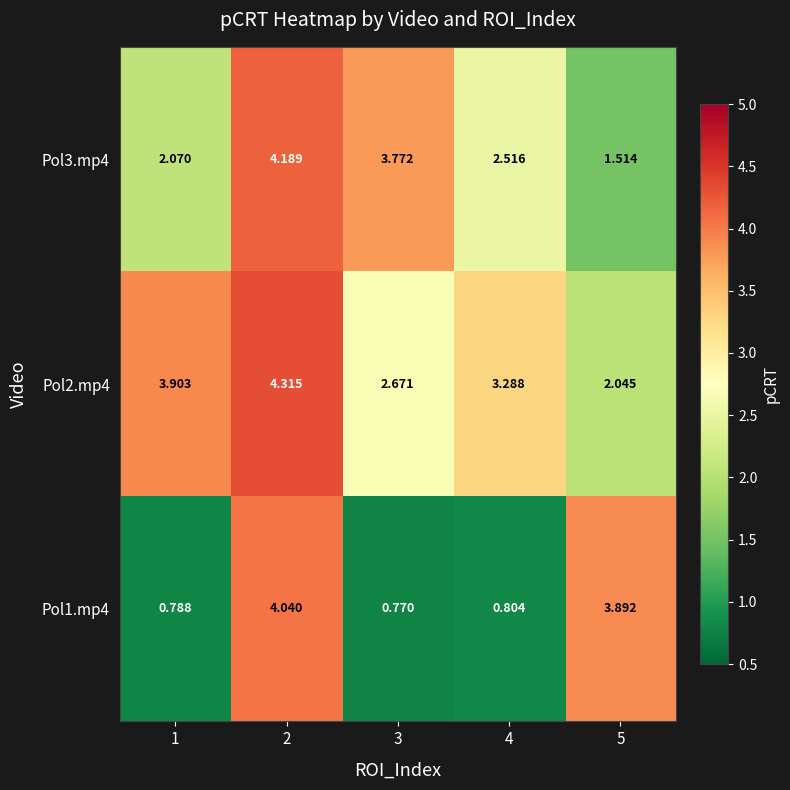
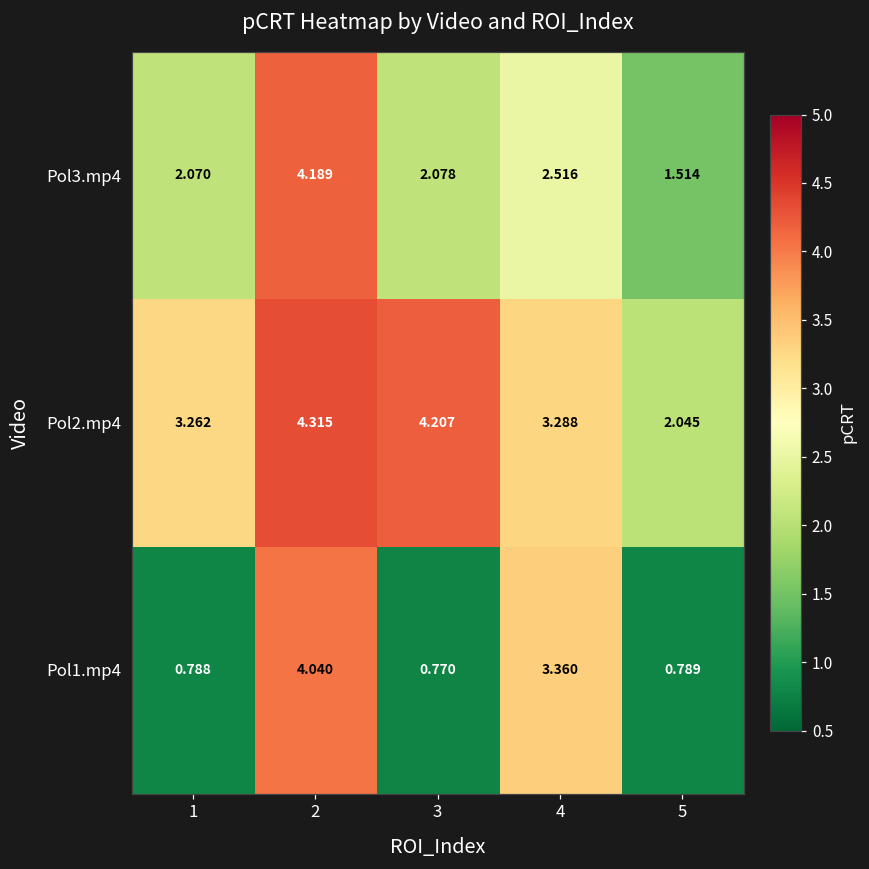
Pol3.mp4, 3: 3.772 -> 2.078
Pol2.mp4, 1: 3.903 -> 3.262
Pol2.mp4, 3: 2.671 -> 4.207
Pol1.mp4, 4: 0.804 -> 3.360
Pol1.mp4, 5: 3.892 -> 0.789
